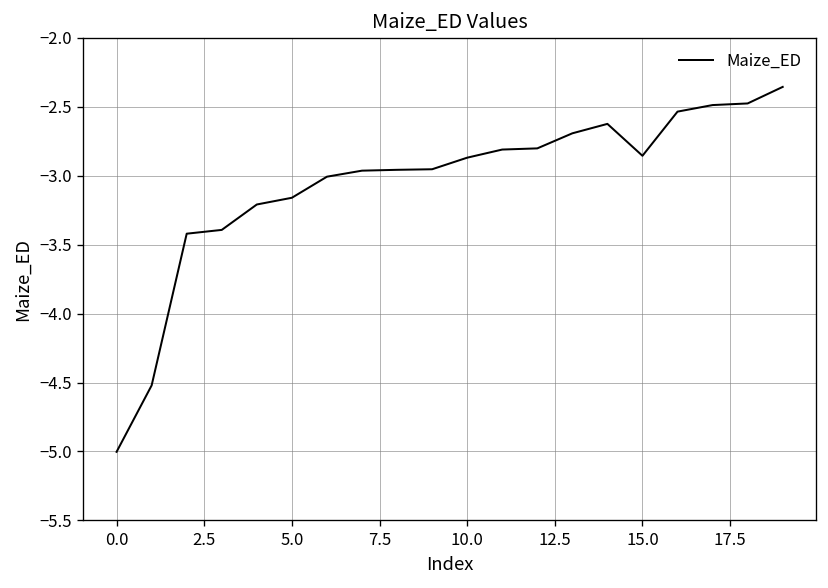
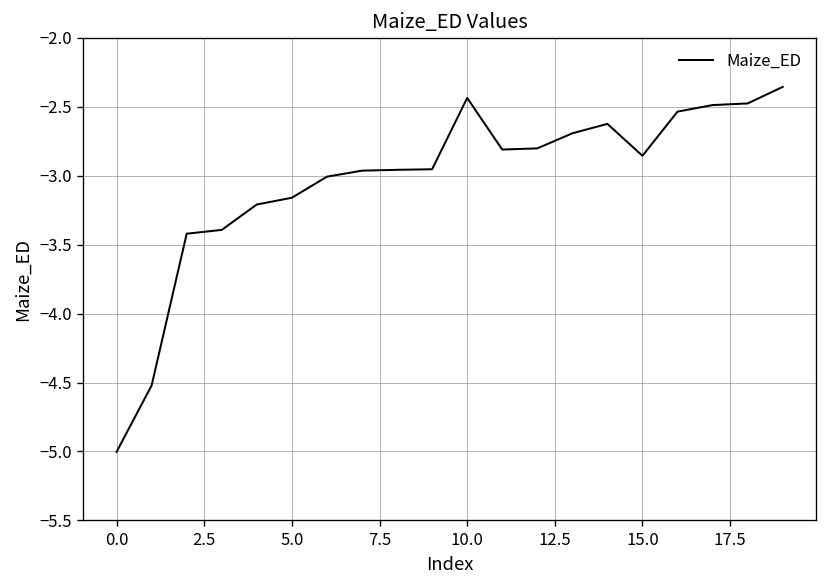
10.0: -2.87 -> -2.44
